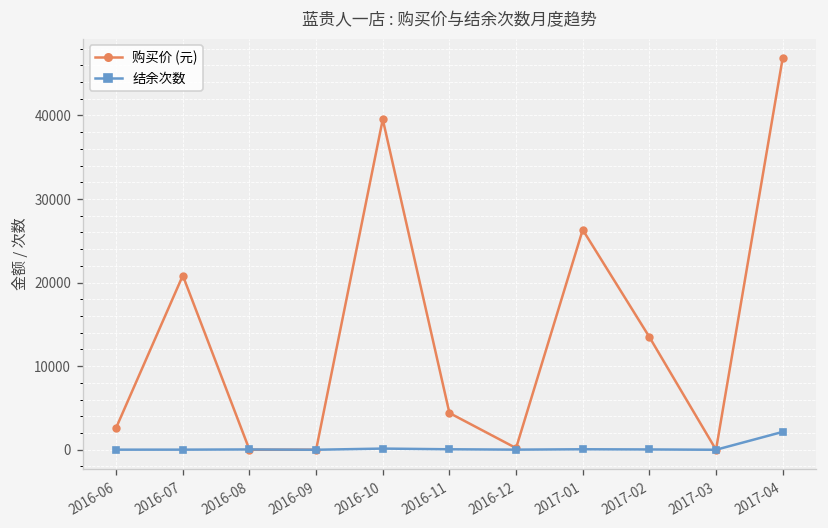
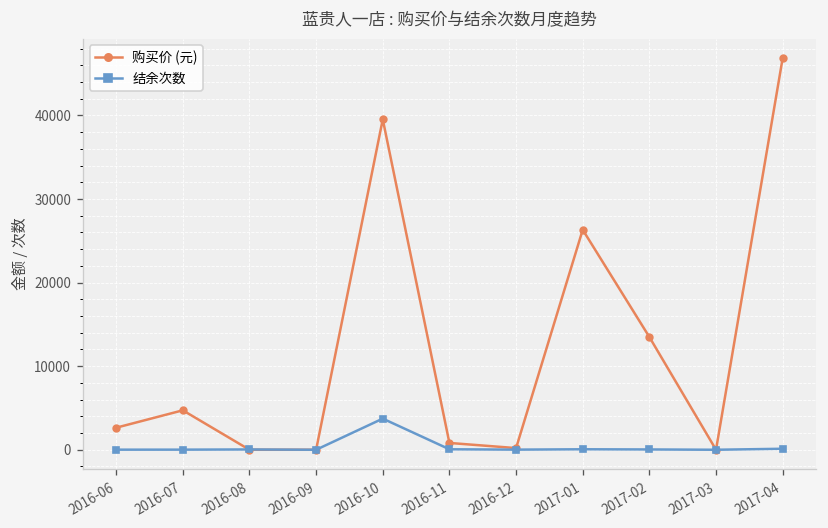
购买价 (元), 2016-07: 21000 -> 5000
结余次数, 2016-10: 0 -> 4000
购买价 (元), 2016-11: 4000 -> 1000
结余次数, 2017-04: 2000 -> 0
